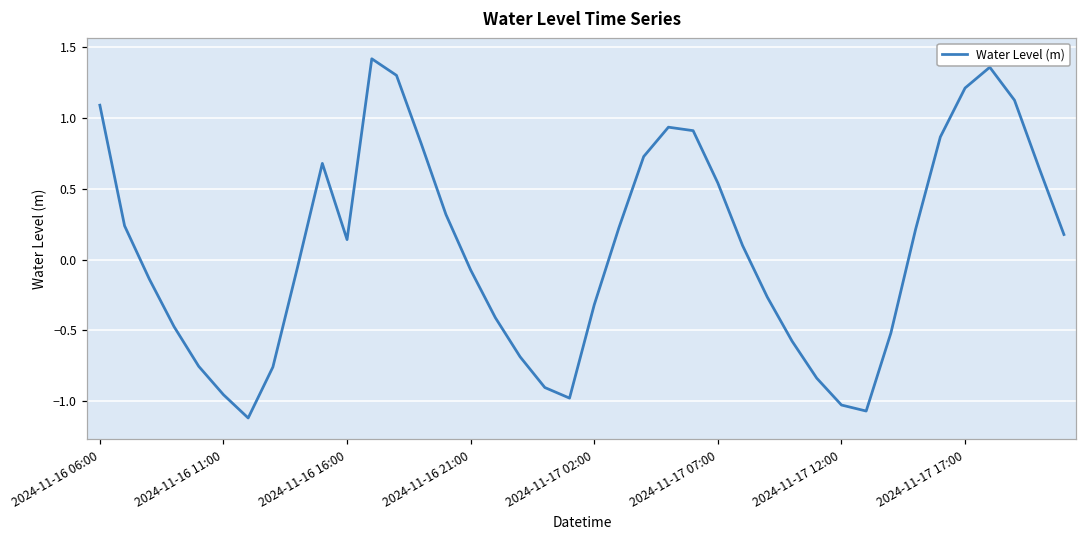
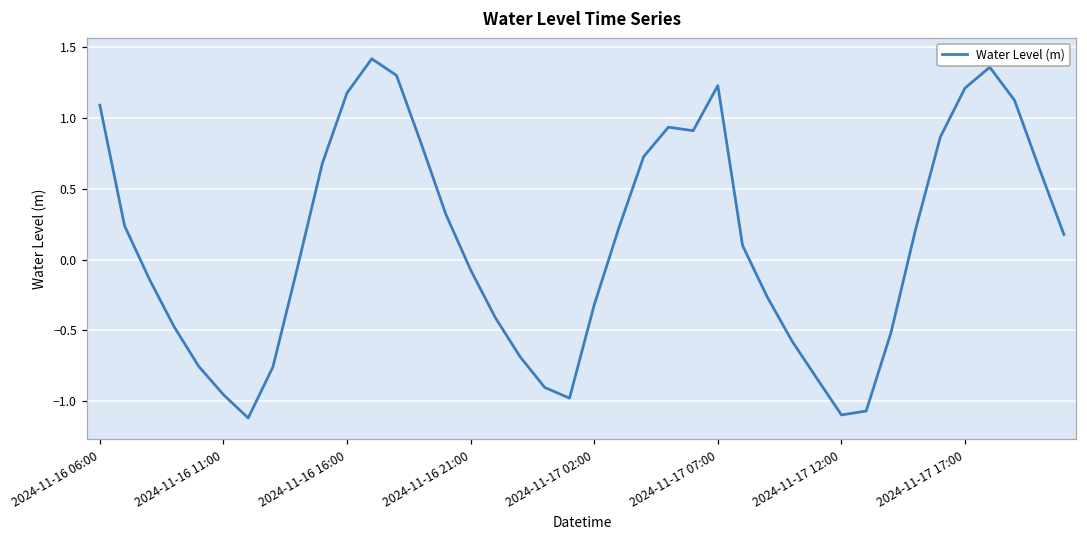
2024-11-16 16:00: 0.14 -> 1.18
2024-11-17 07:00: 0.54 -> 1.23
2024-11-17 12:00: -1.03 -> -1.10
